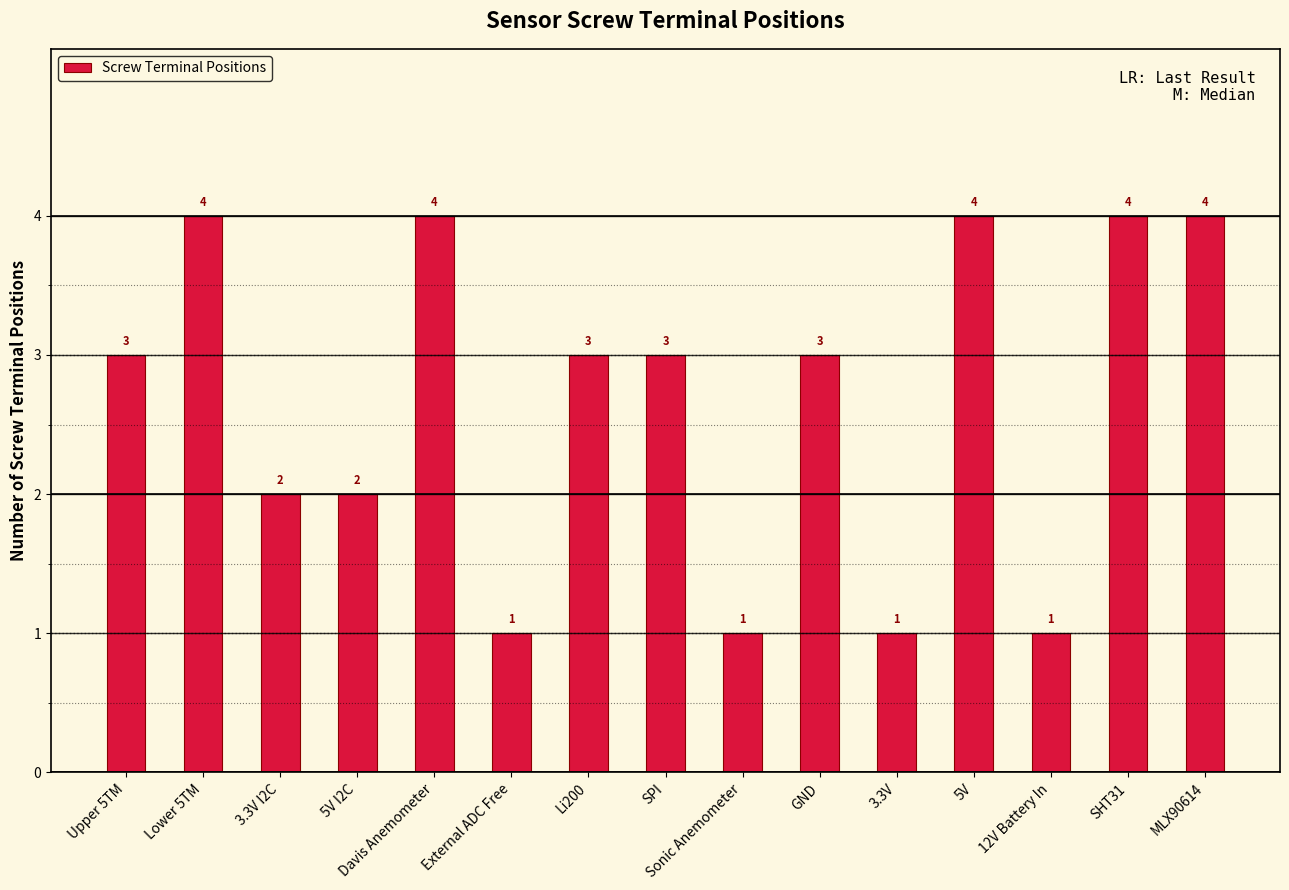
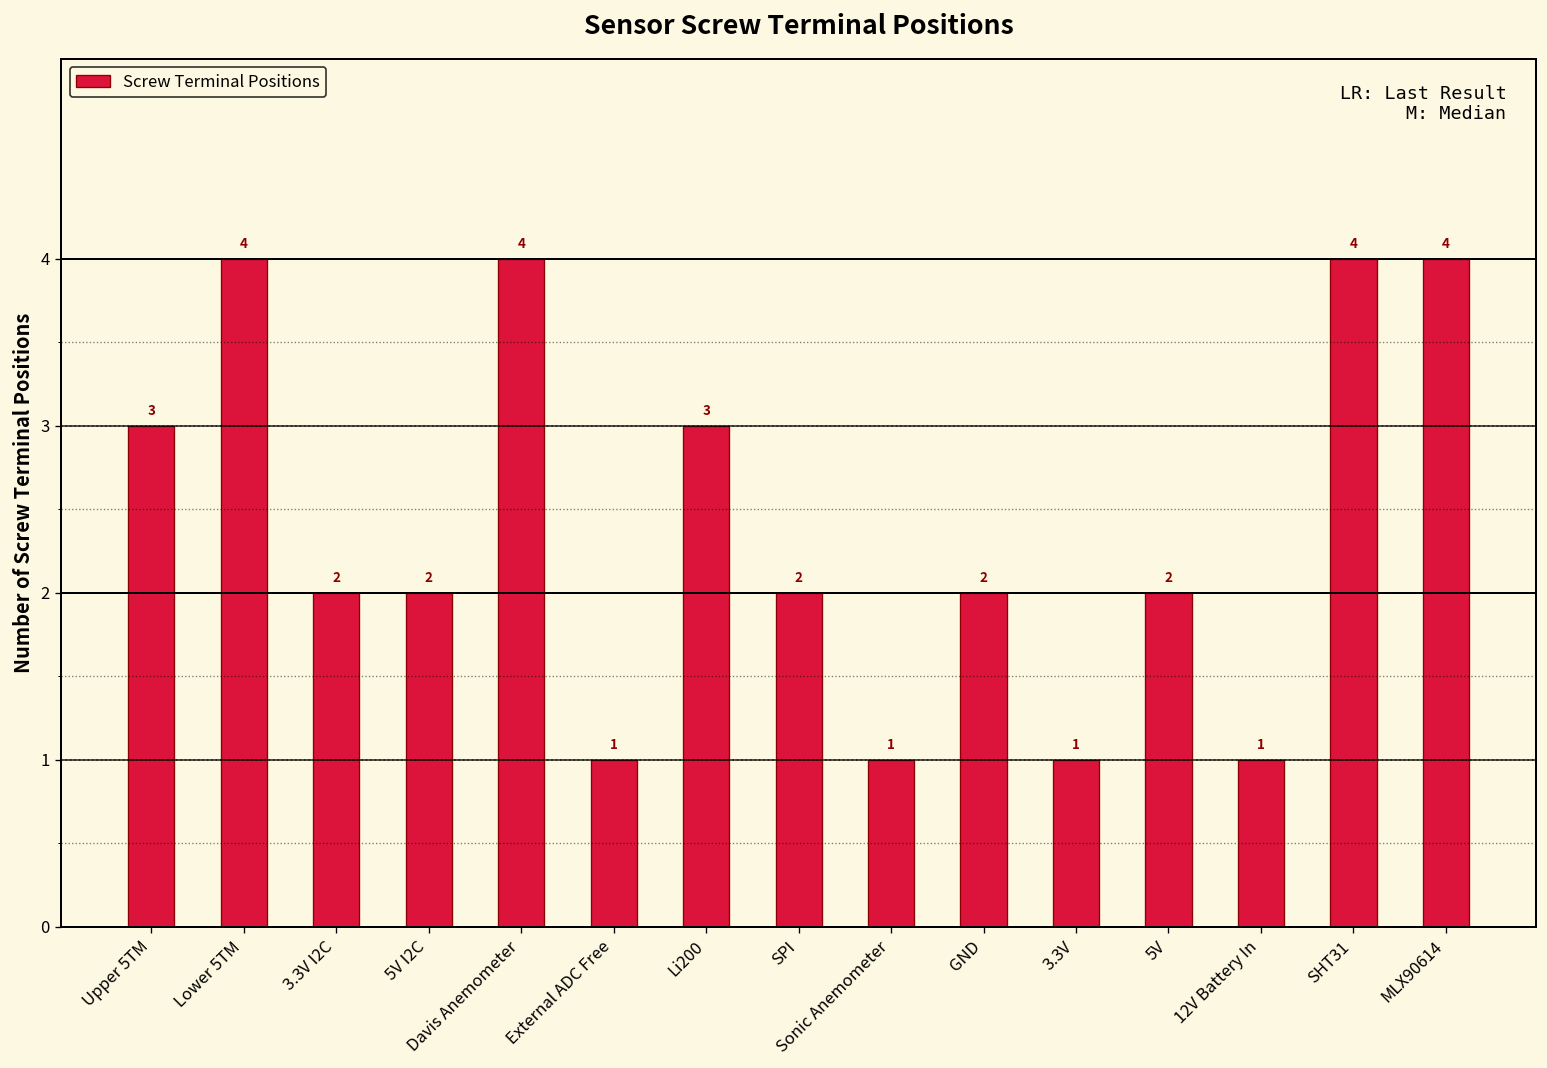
SPI: 3 -> 2
GND: 3 -> 2
5V: 4 -> 2
